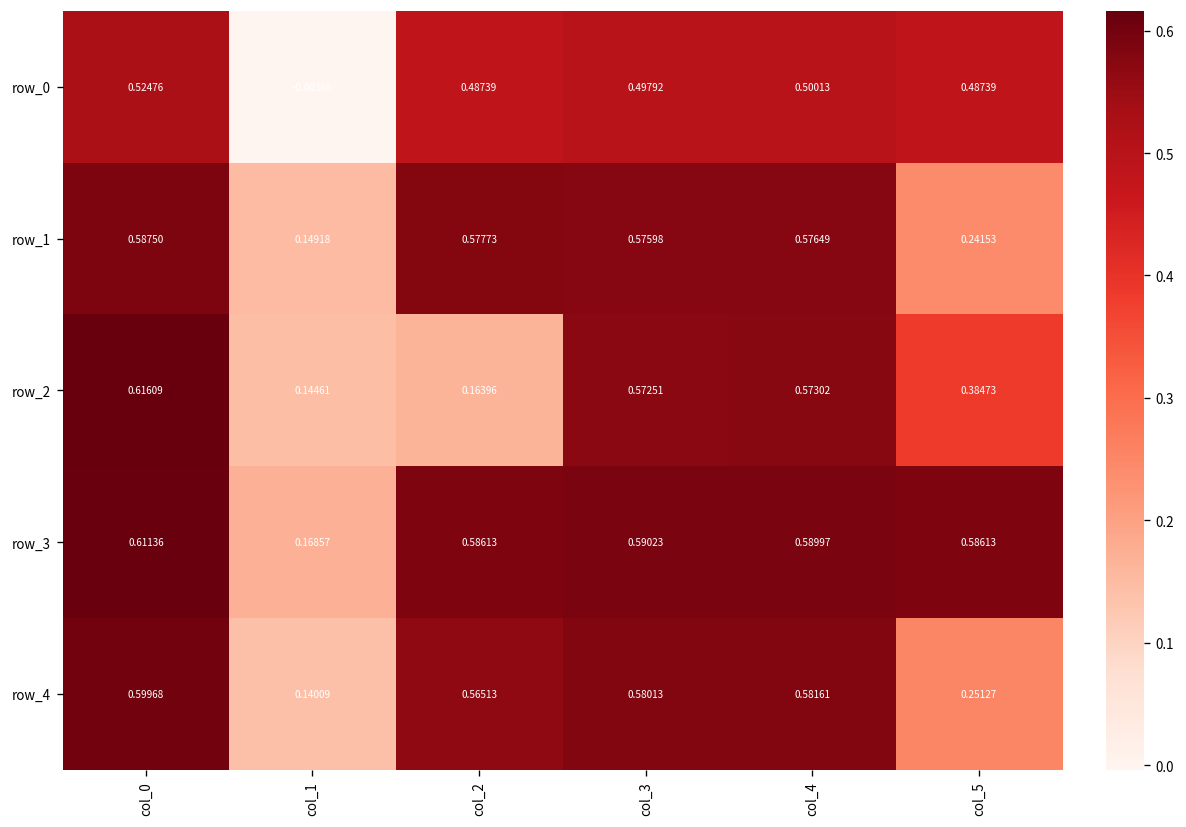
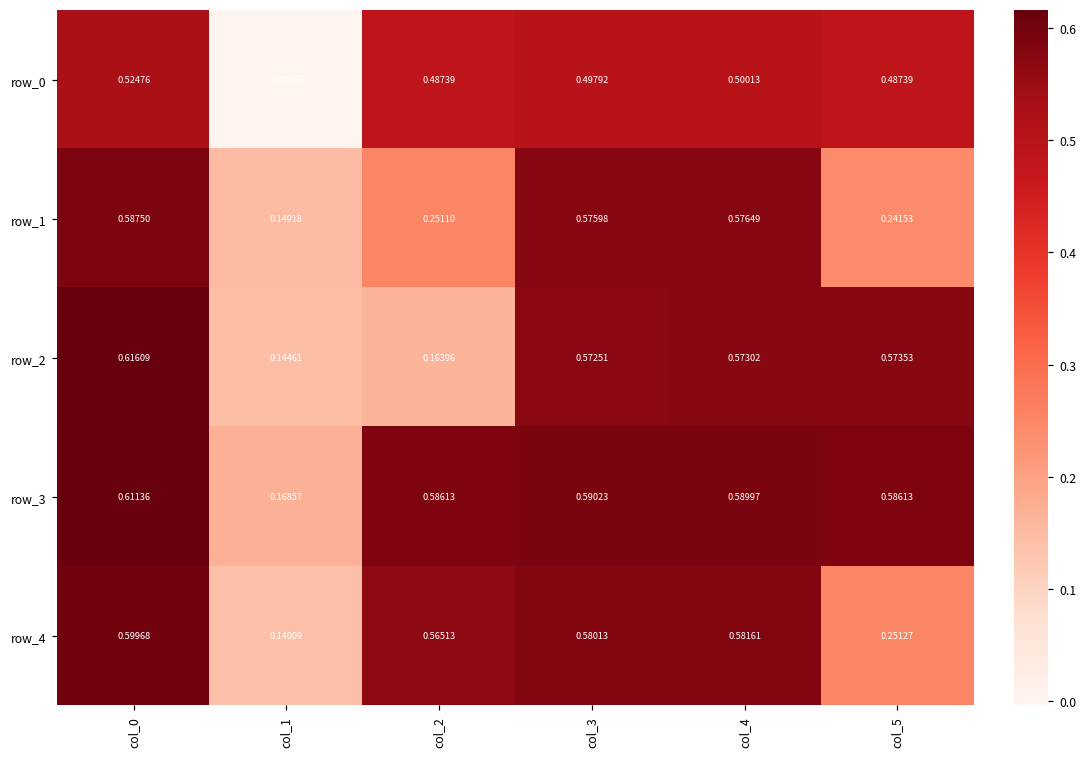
row_1, col_2: 0.57773 -> 0.25110
row_2, col_5: 0.38473 -> 0.57353
